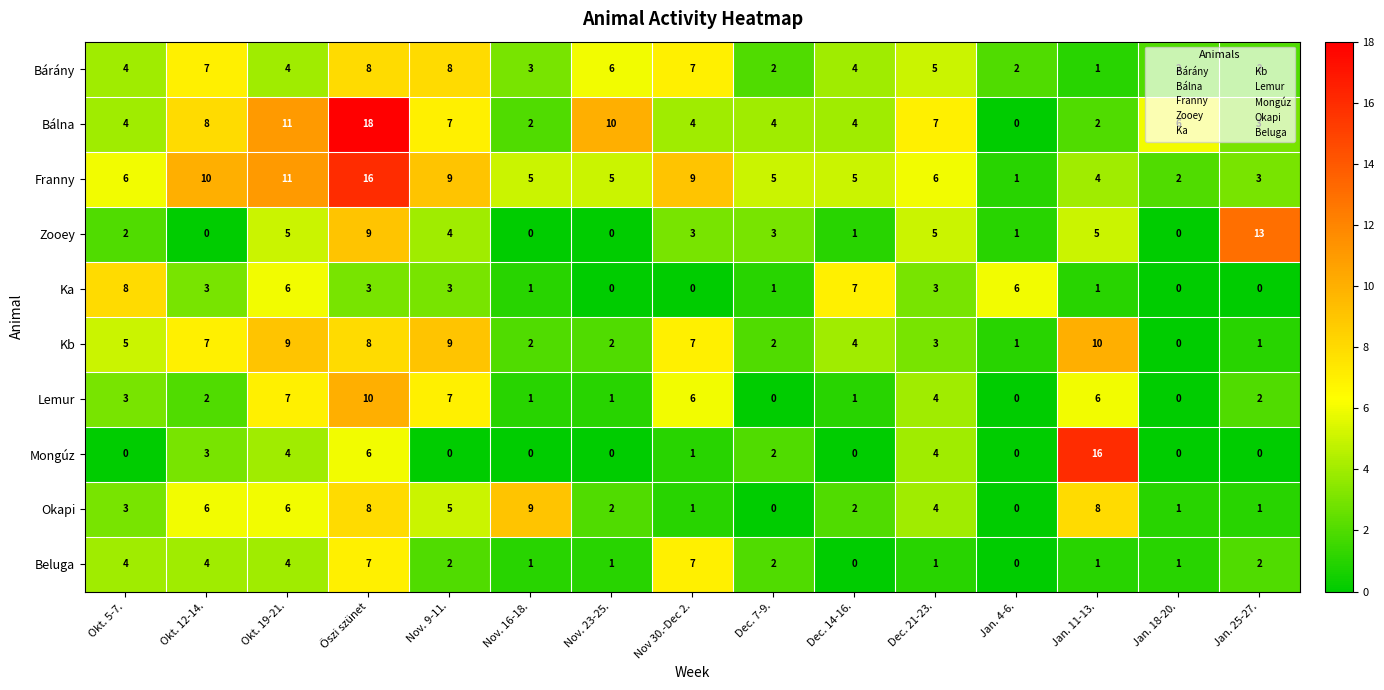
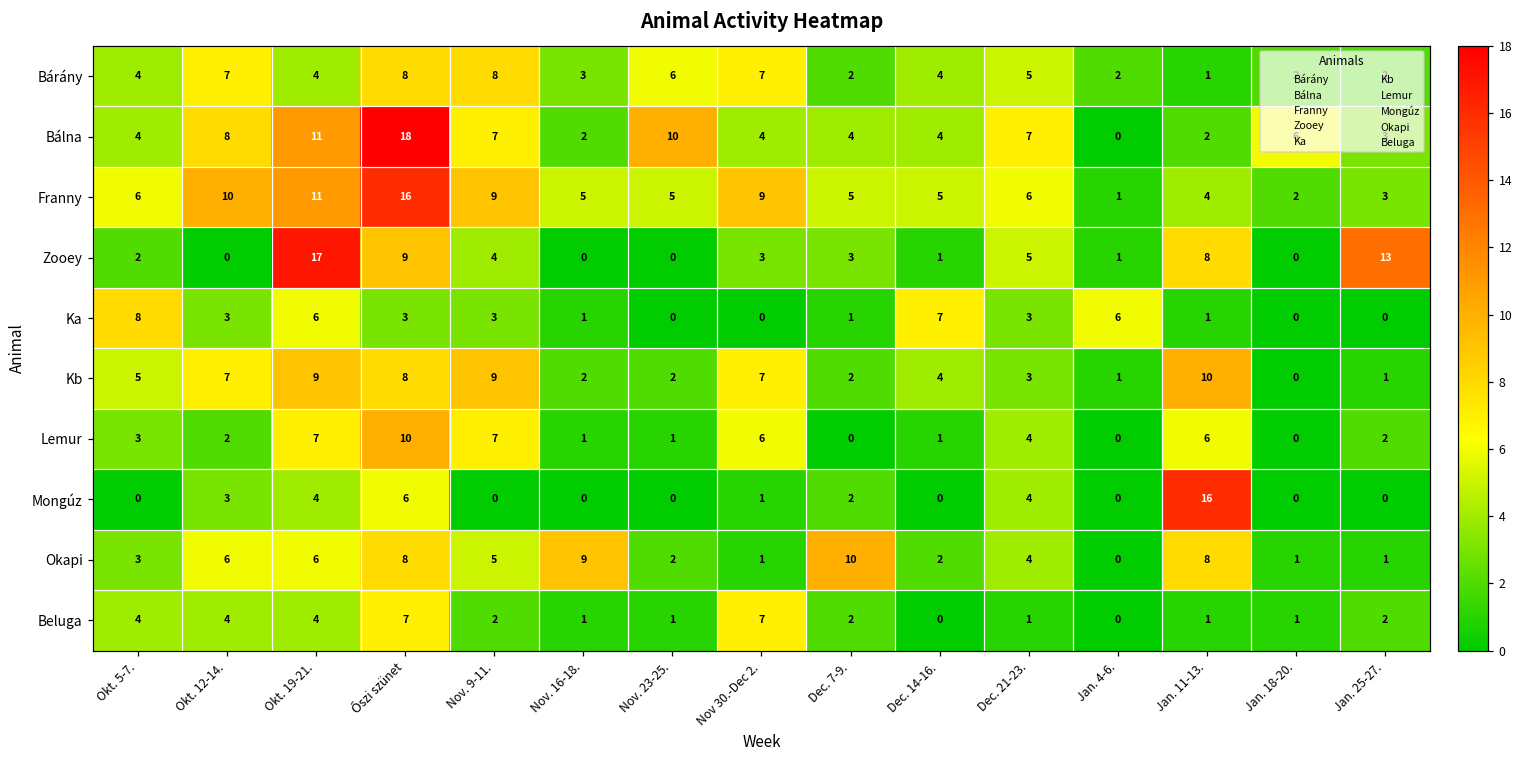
Zooey, Okt. 19-21.: 5 -> 17
Zooey, Jan. 11-13.: 5 -> 8
Okapi, Dec. 7-9.: 0 -> 10
